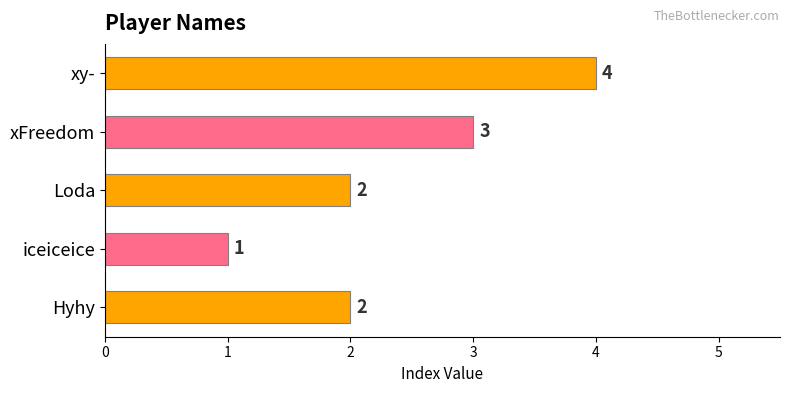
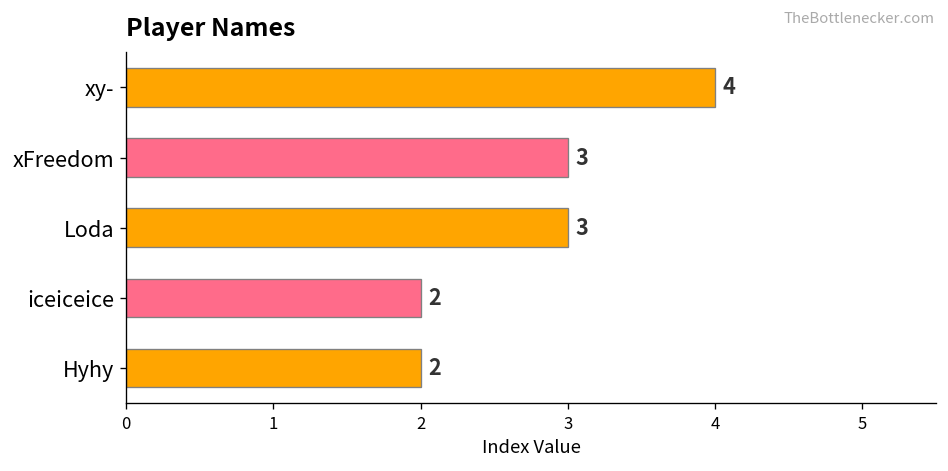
Loda: 2 -> 3
iceiceice: 1 -> 2
